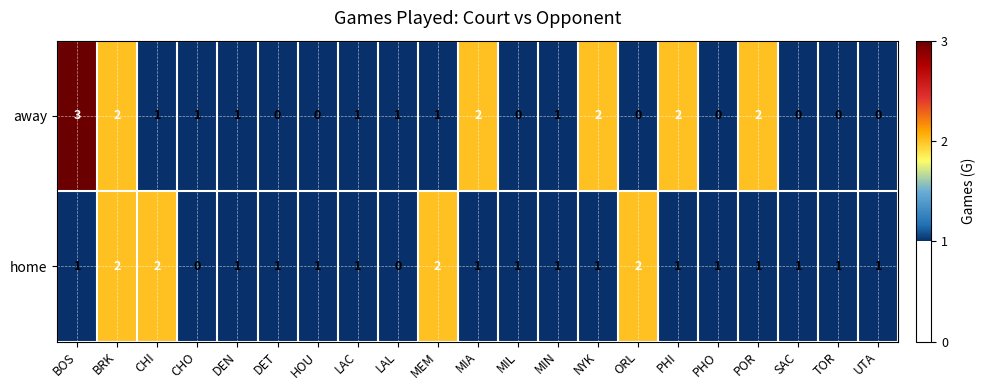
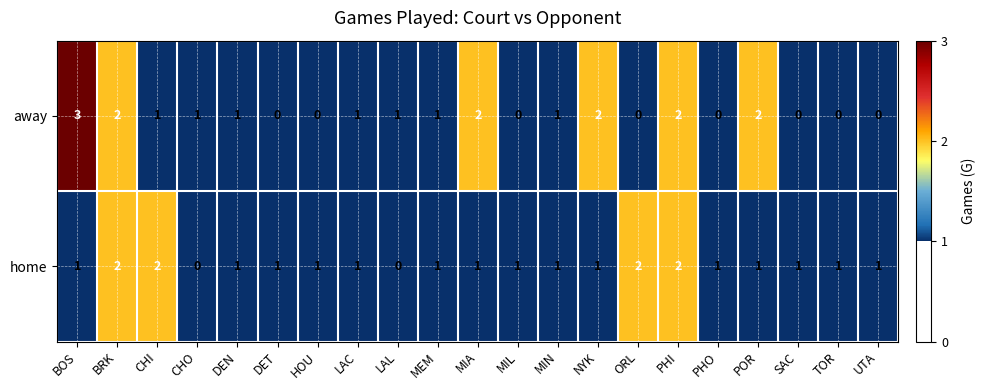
home, MEM: 2 -> 1
home, PHI: 1 -> 2
